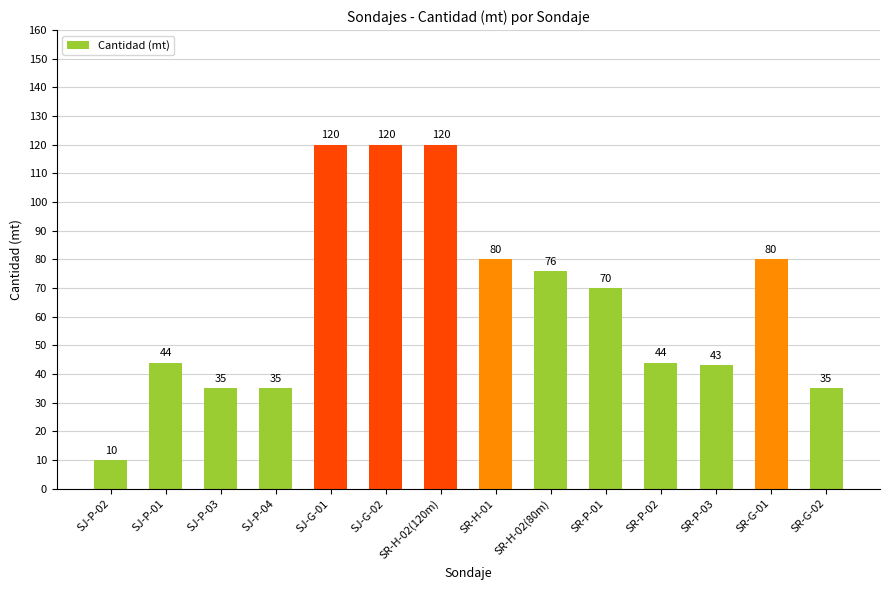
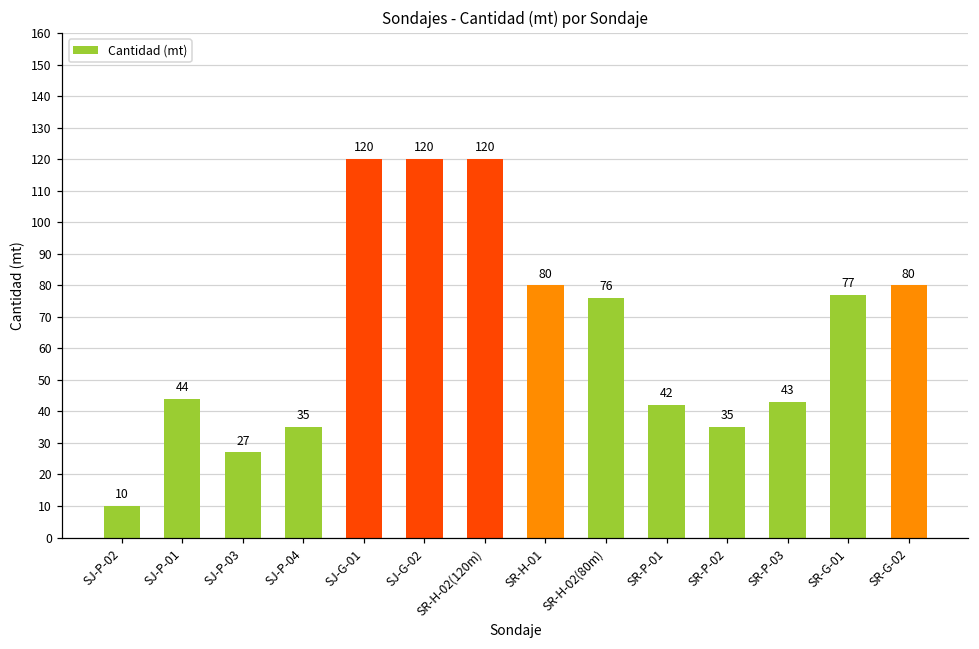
SJ-P-03: 35 -> 27
SR-P-01: 70 -> 42
SR-P-02: 44 -> 35
SR-G-01: 80 -> 77
SR-G-02: 35 -> 80
